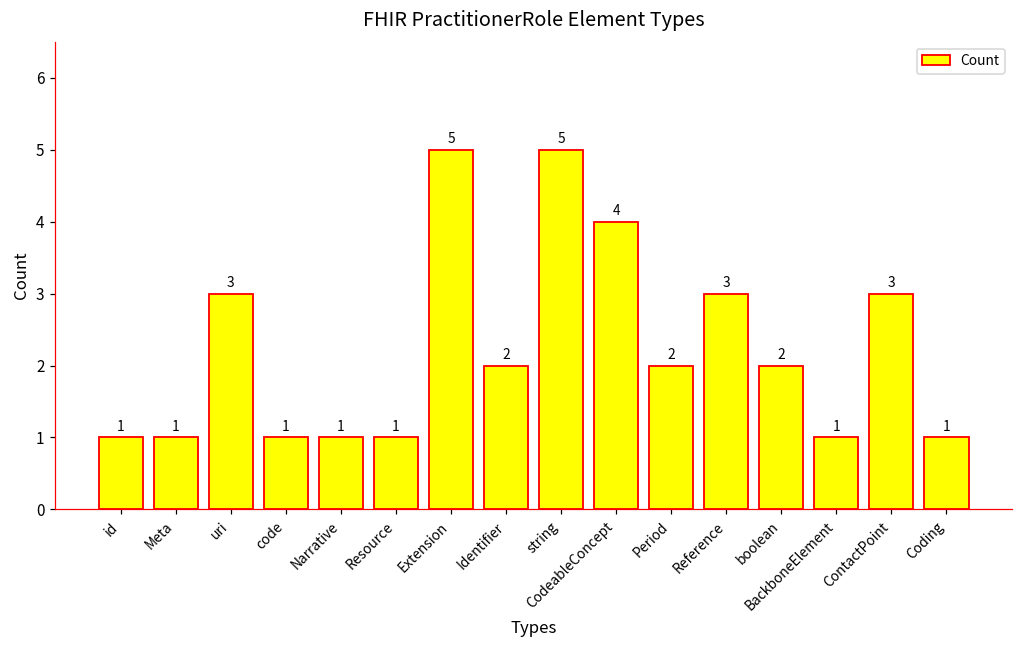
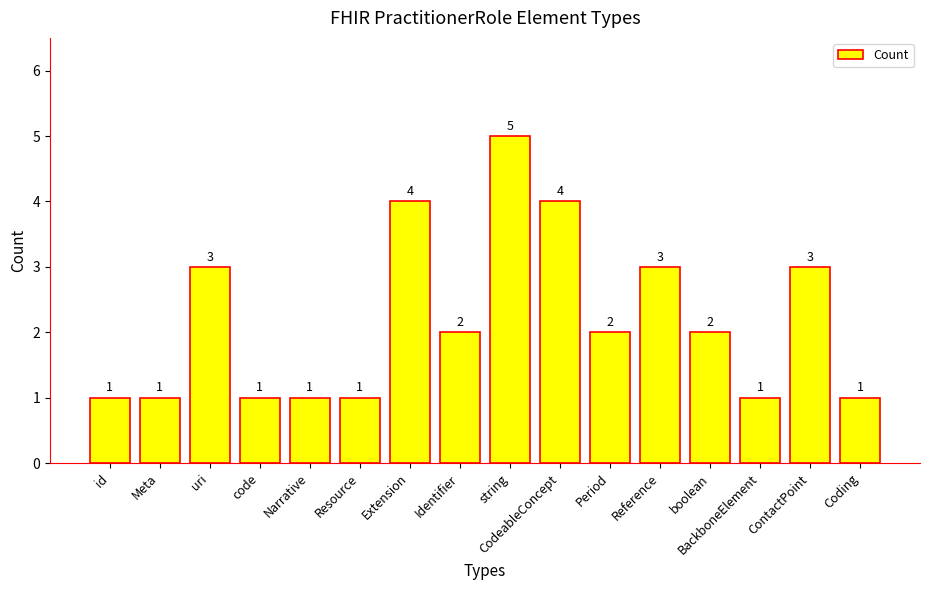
Extension: 5 -> 4
